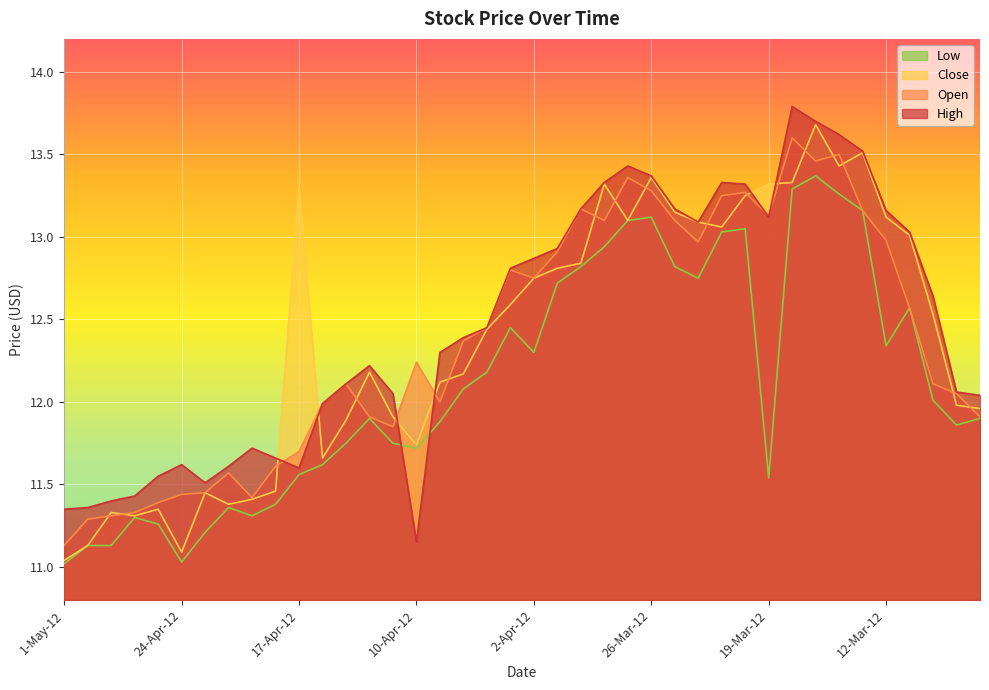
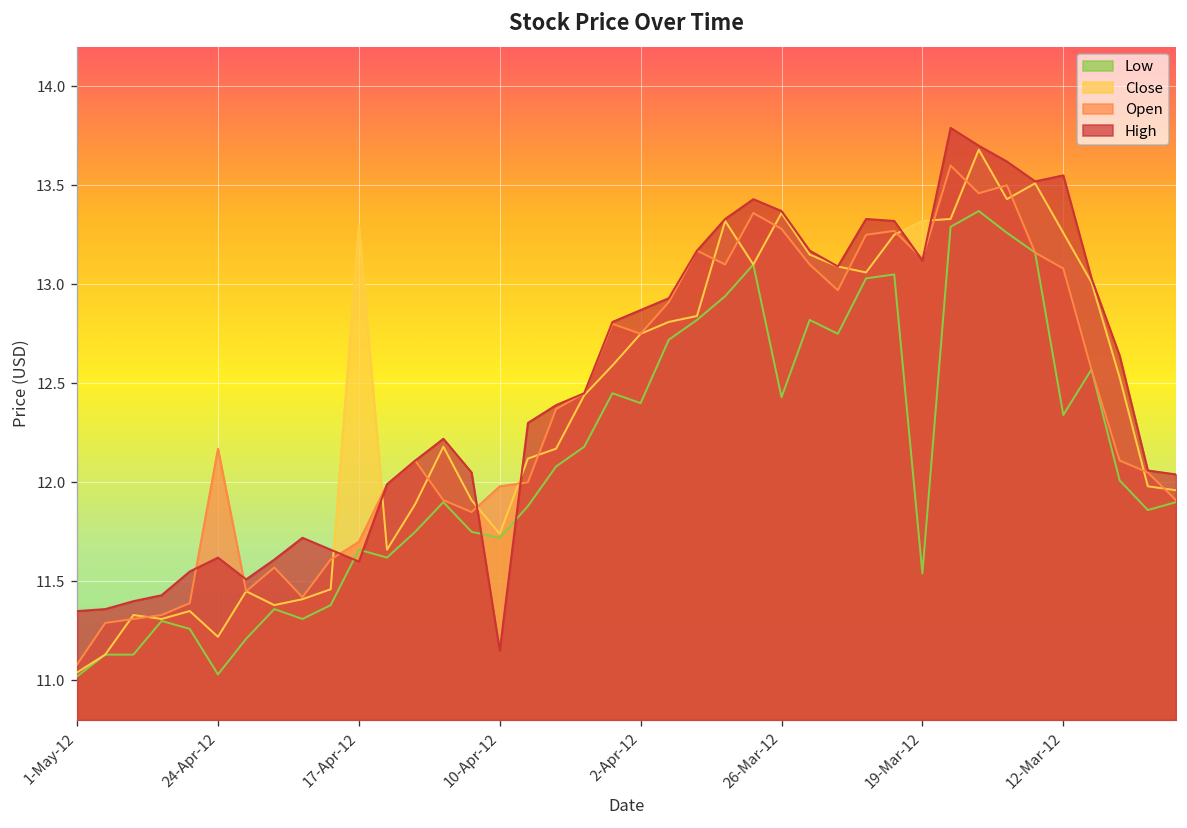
Open, 1-May-12: 11.13 -> 11.08
Close, 24-Apr-12: 11.09 -> 11.22
Open, 24-Apr-12: 11.44 -> 12.17
Low, 17-Apr-12: 11.56 -> 11.66
Open, 10-Apr-12: 12.24 -> 11.98
Low, 2-Apr-12: 12.3 -> 12.4
Low, 26-Mar-12: 13.12 -> 12.43
Close, 12-Mar-12: 13.12 -> 13.26
Open, 12-Mar-12: 12.98 -> 13.08
High, 12-Mar-12: 13.16 -> 13.55
